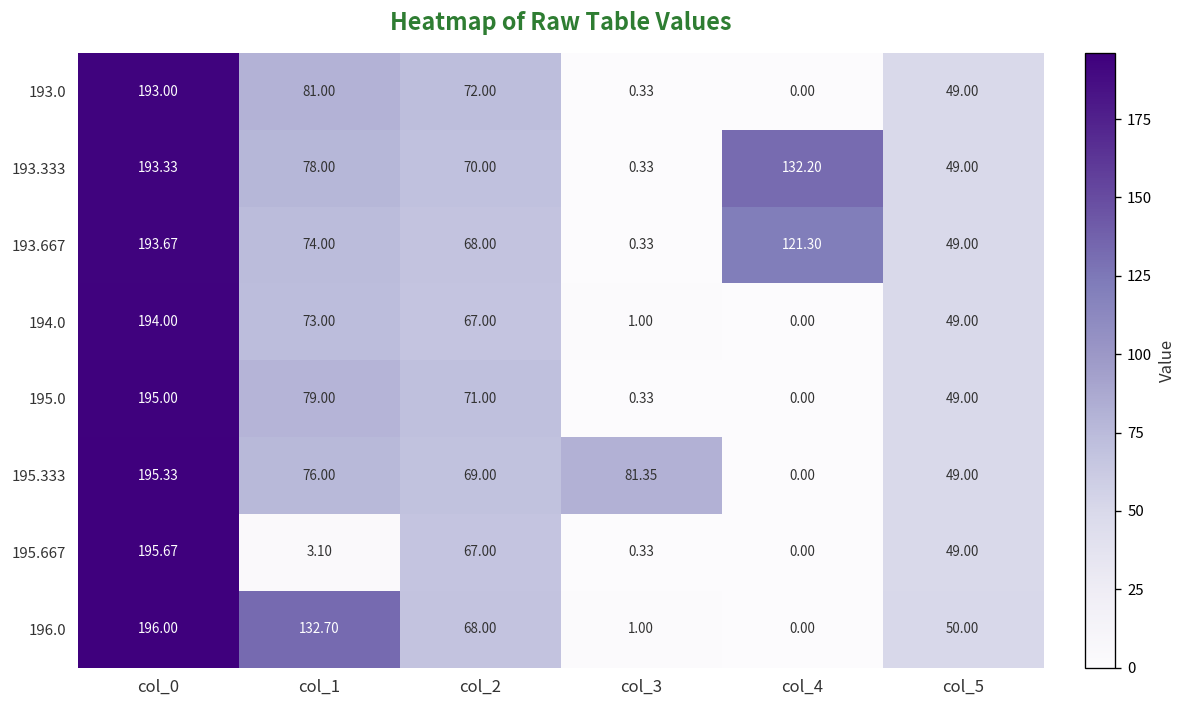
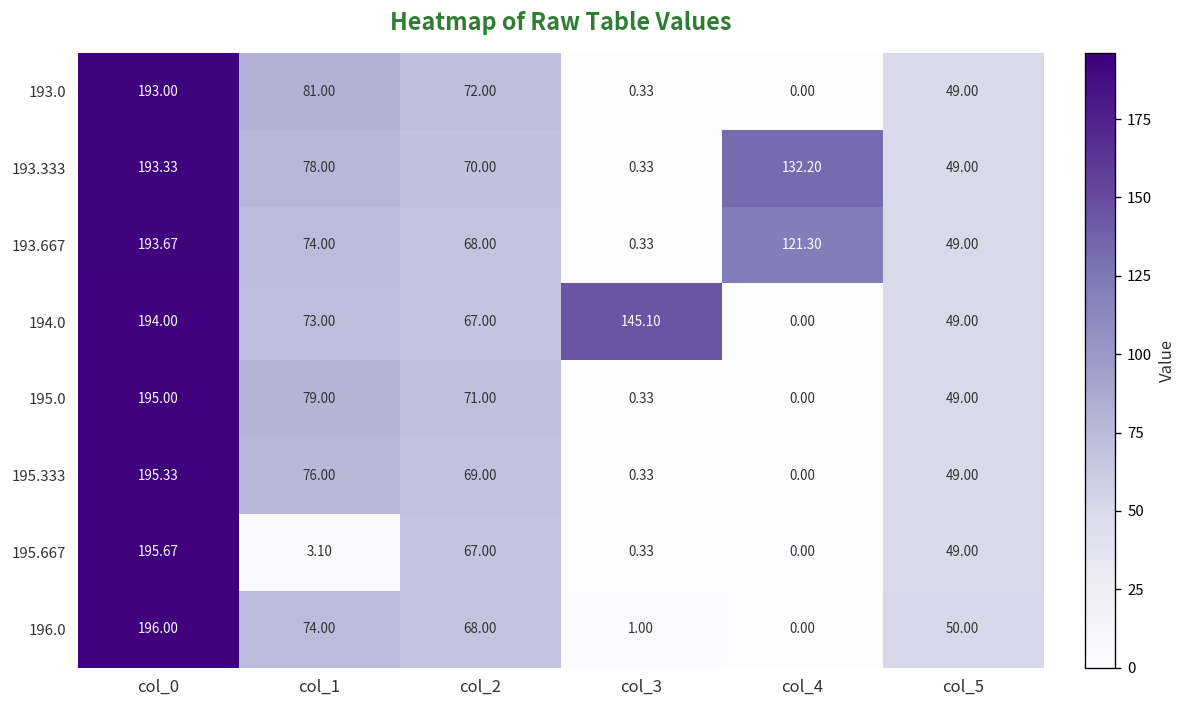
194.0, col_3: 1.00 -> 145.10
195.333, col_3: 81.35 -> 0.33
196.0, col_1: 132.70 -> 74.00
